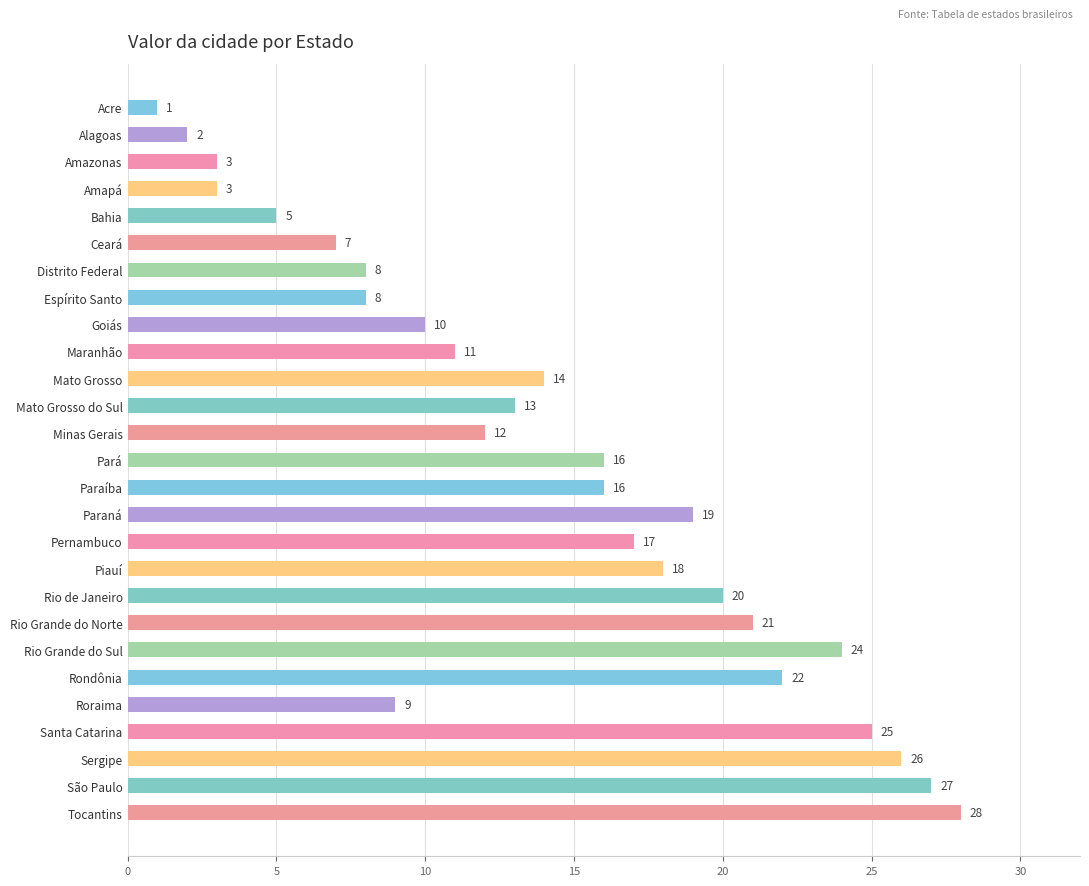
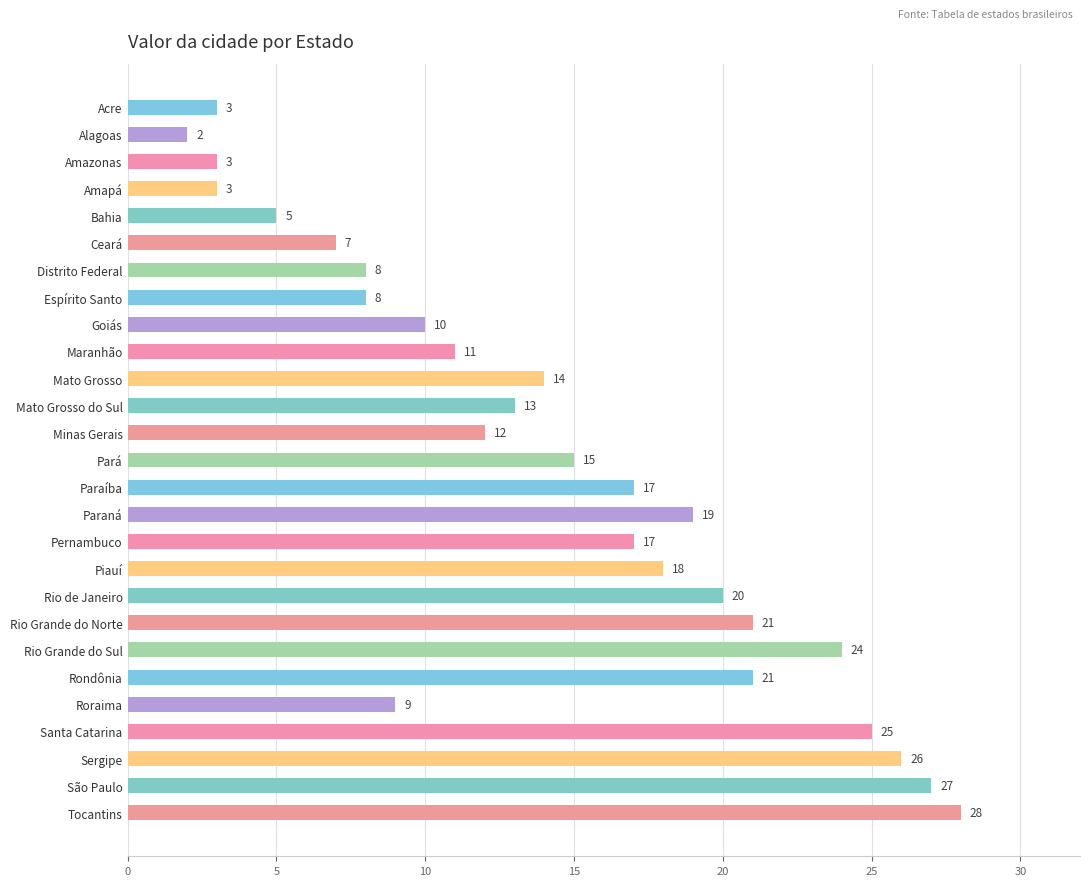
Acre: 1 -> 3
Pará: 16 -> 15
Paraíba: 16 -> 17
Rondônia: 22 -> 21
